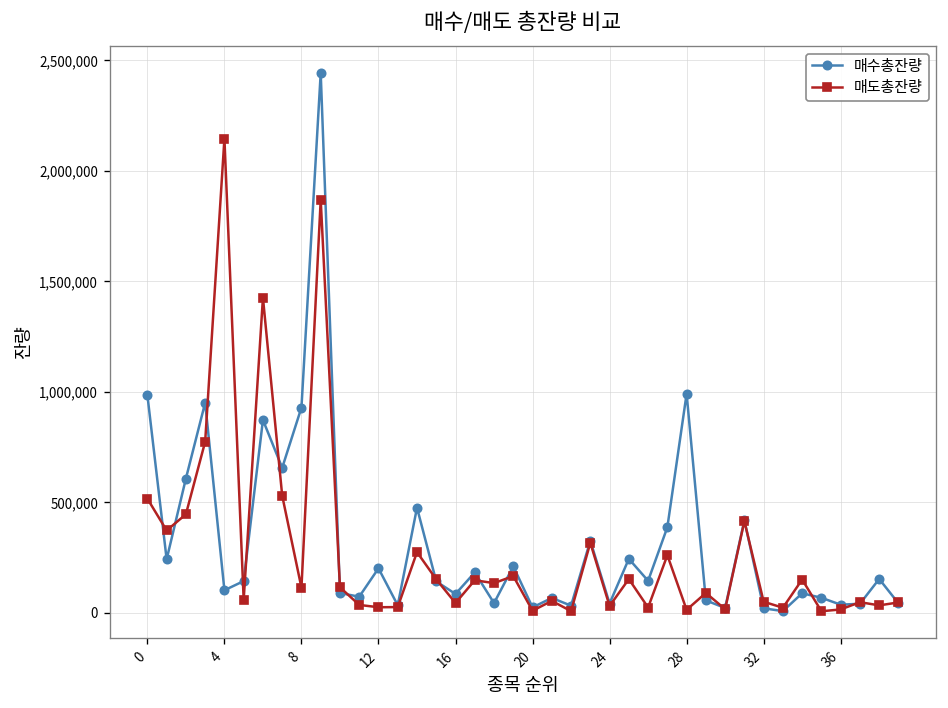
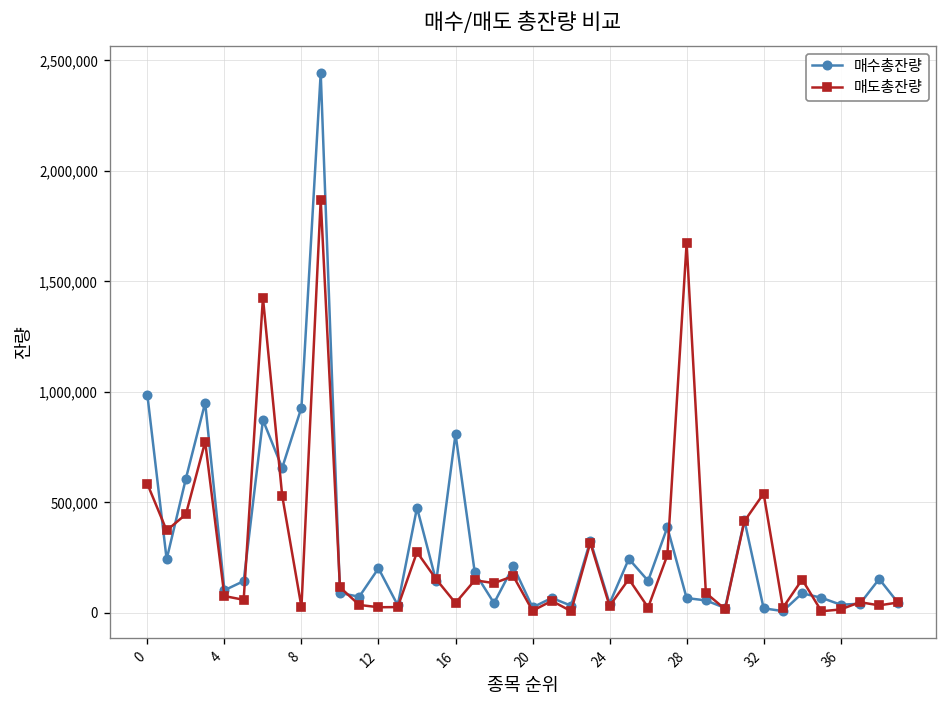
매도총잔량, 0: 520,000 -> 580,000
매도총잔량, 4: 2,150,000 -> 80,000
매도총잔량, 8: 110,000 -> 30,000
매수총잔량, 16: 90,000 -> 810,000
매수총잔량, 28: 990,000 -> 70,000
매도총잔량, 28: 10,000 -> 1,670,000
매도총잔량, 32: 50,000 -> 540,000
